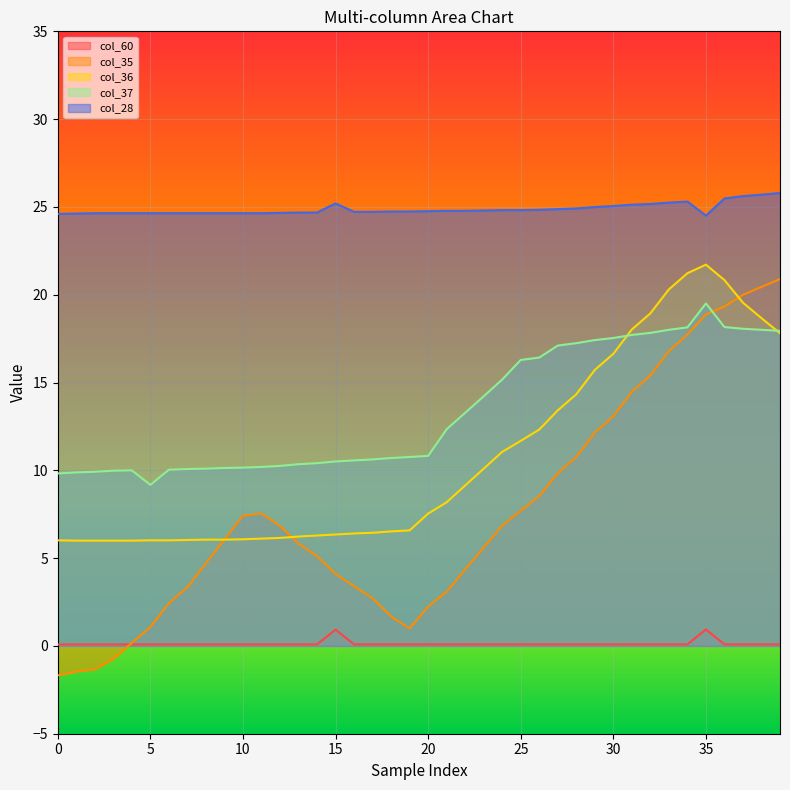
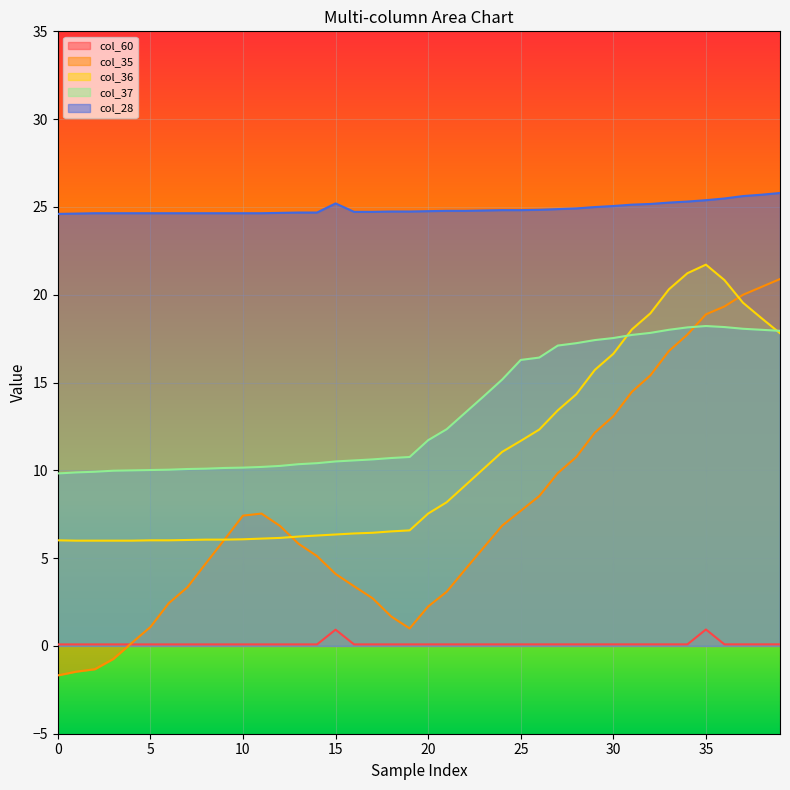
col_37, 5: 9.2 -> 10.0
col_37, 20: 10.8 -> 11.7
col_37, 35: 19.5 -> 18.2
col_28, 35: 24.5 -> 25.4
